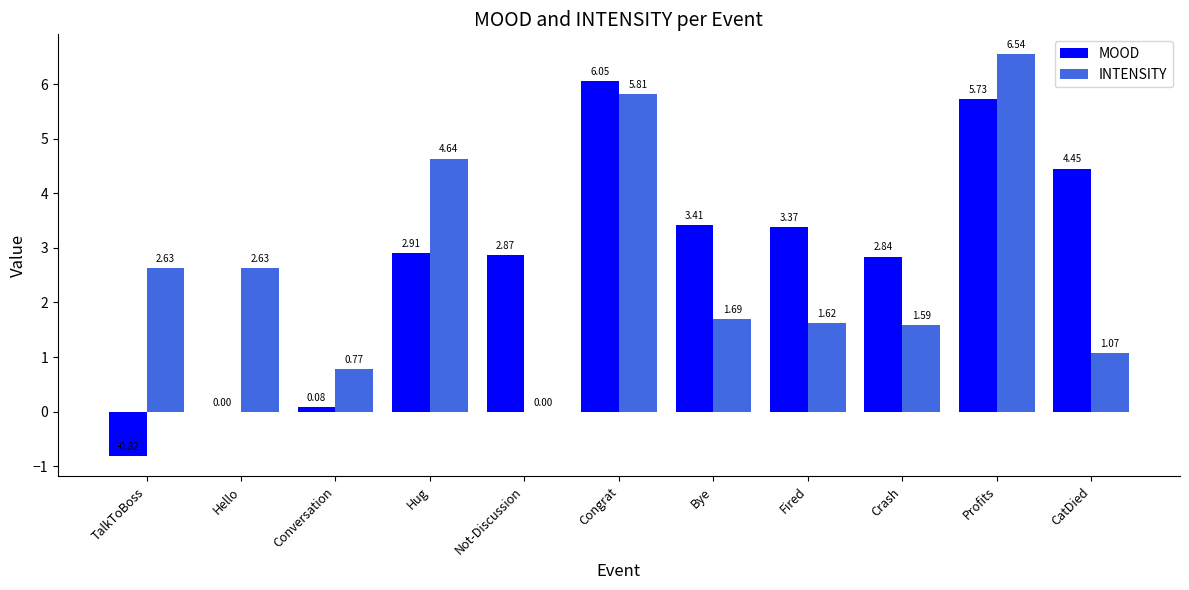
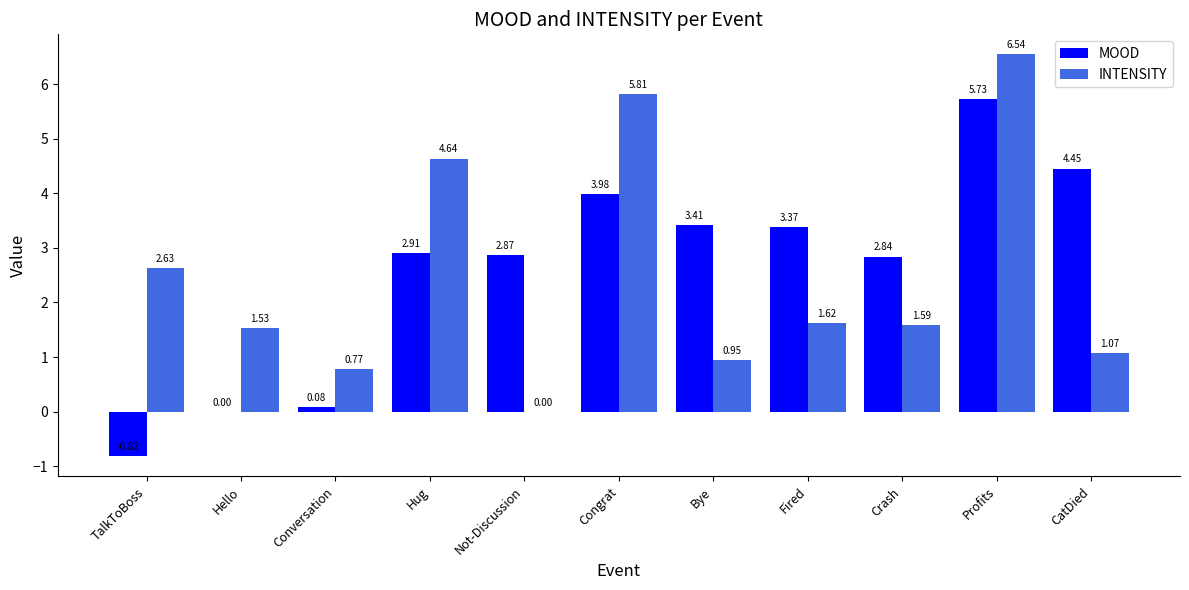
INTENSITY, Hello: 2.63 -> 1.53
MOOD, Congrat: 6.05 -> 3.98
INTENSITY, Bye: 1.69 -> 0.95
